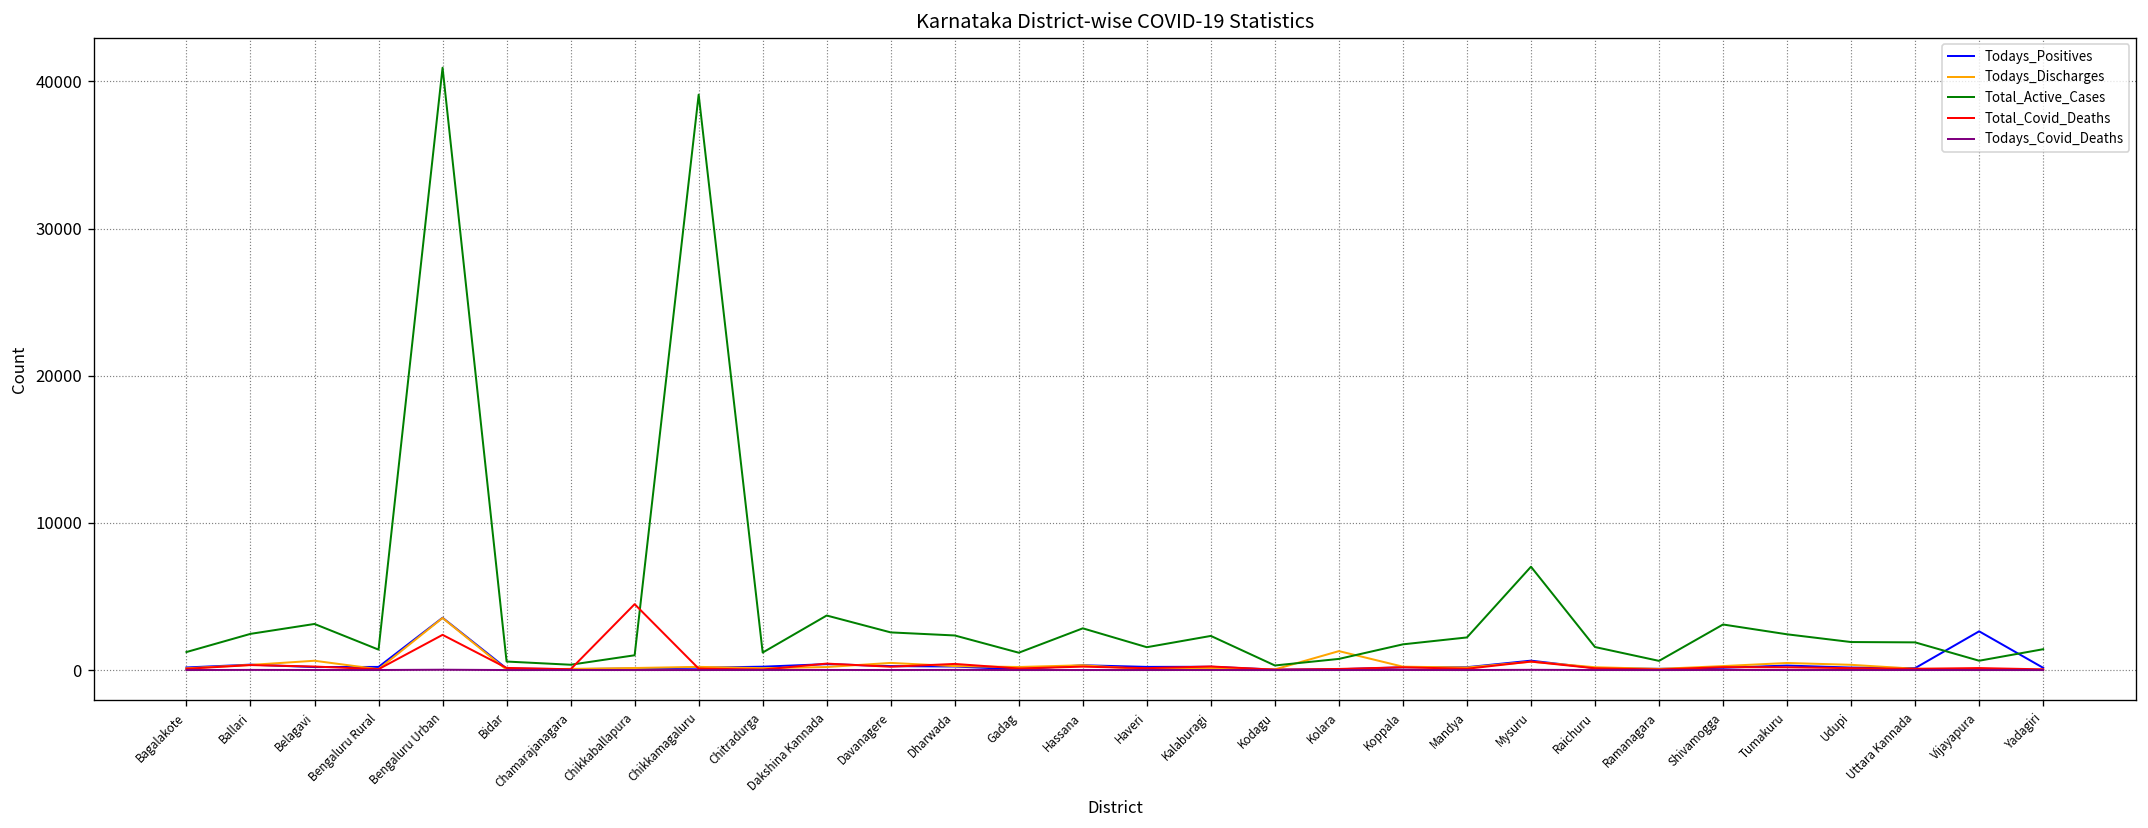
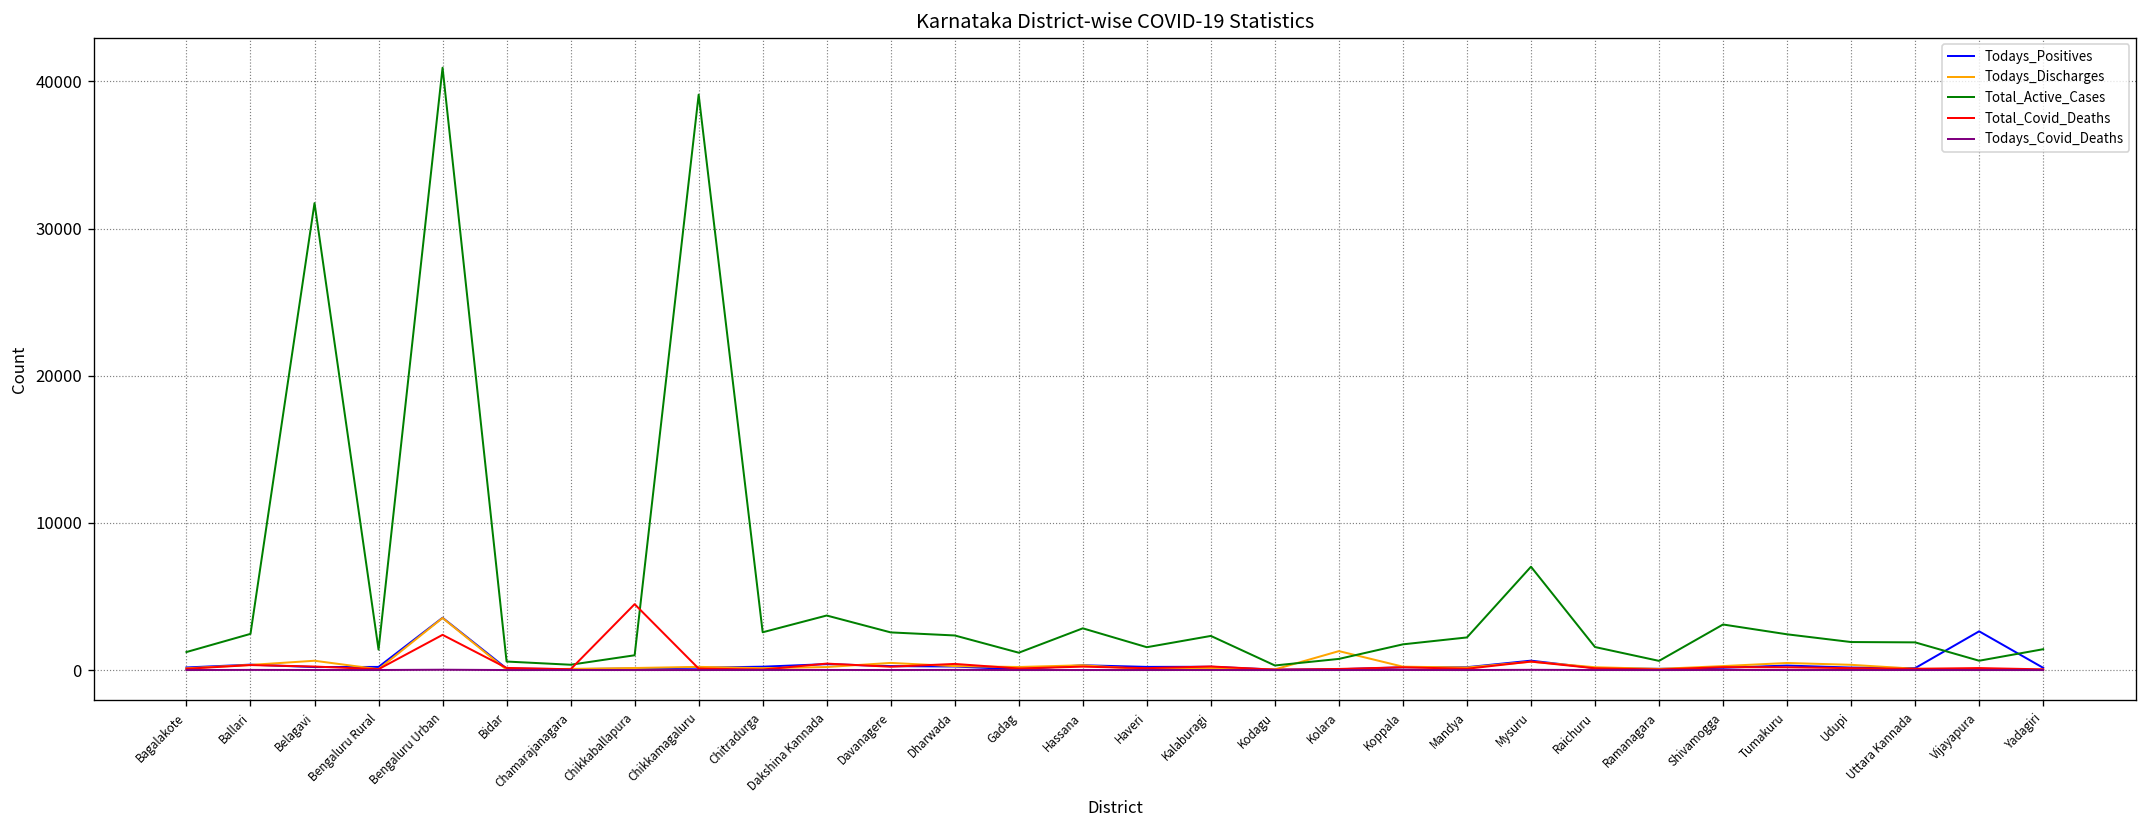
Total_Active_Cases, Belagavi: 3100 -> 31700
Total_Active_Cases, Chitradurga: 1200 -> 2600
